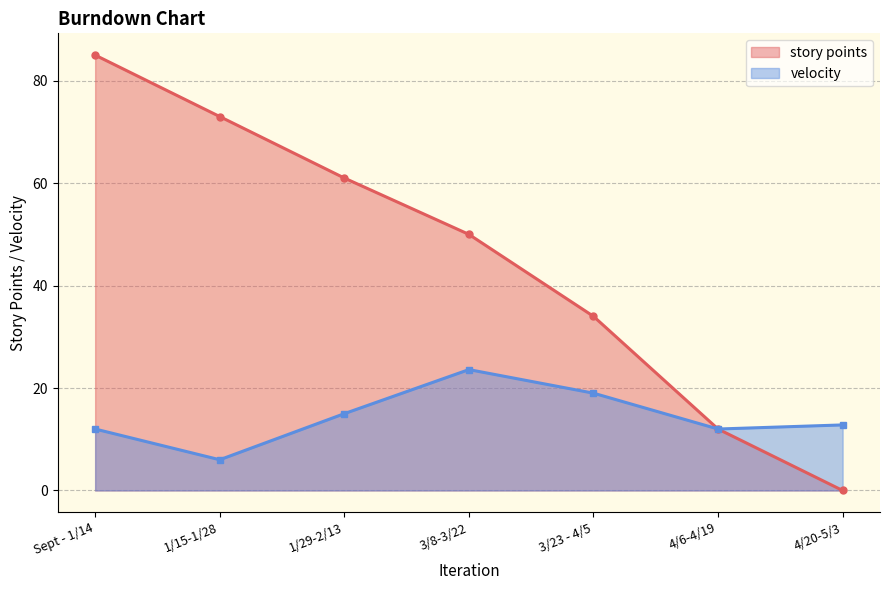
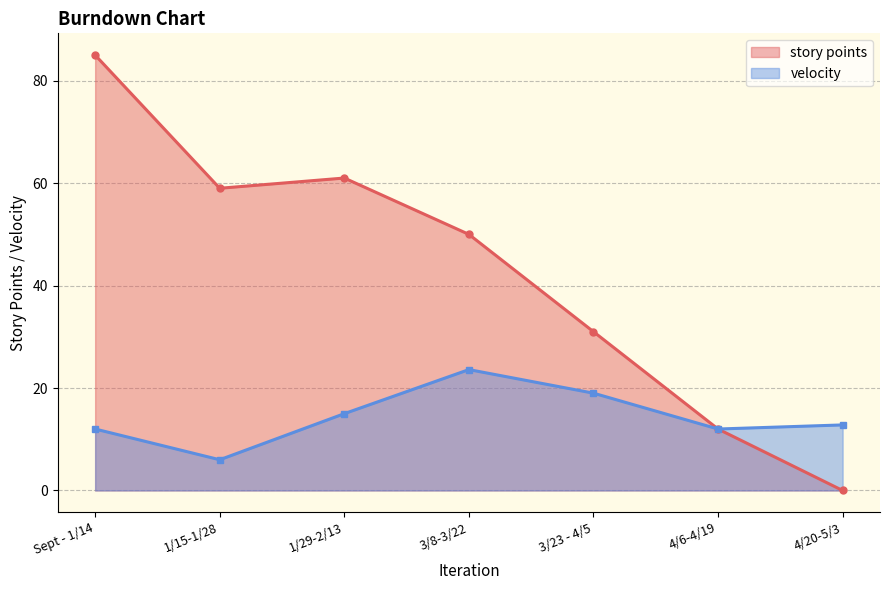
story points, 1/15-1/28: 73 -> 59
story points, 3/23 - 4/5: 34 -> 31
